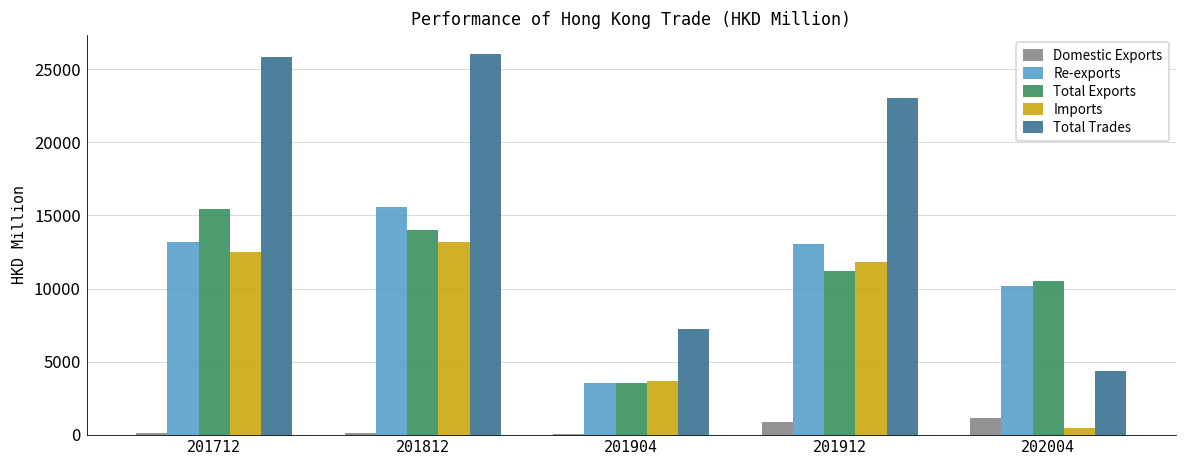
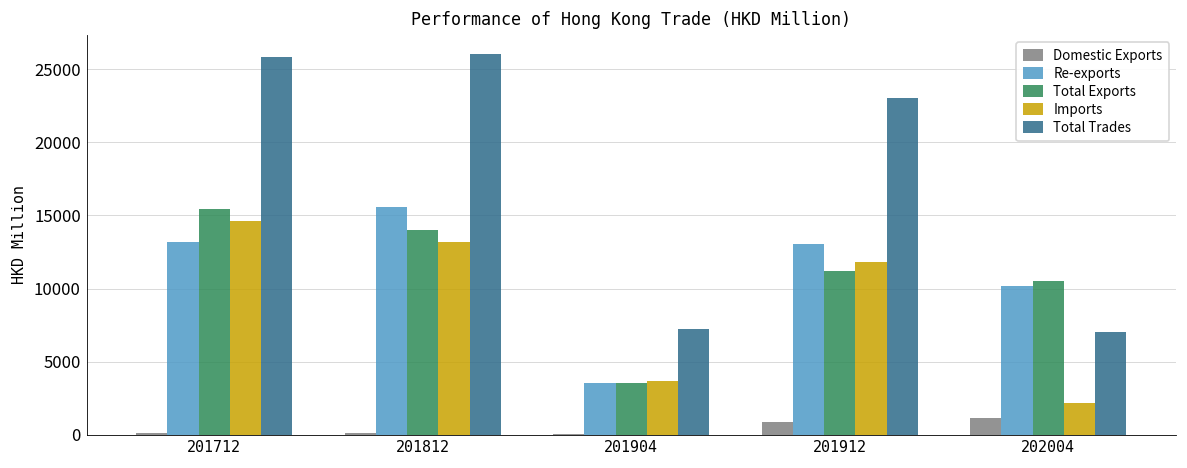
Imports, 201712: 12500 -> 14600
Imports, 202004: 400 -> 2100
Total Trades, 202004: 4400 -> 7100
